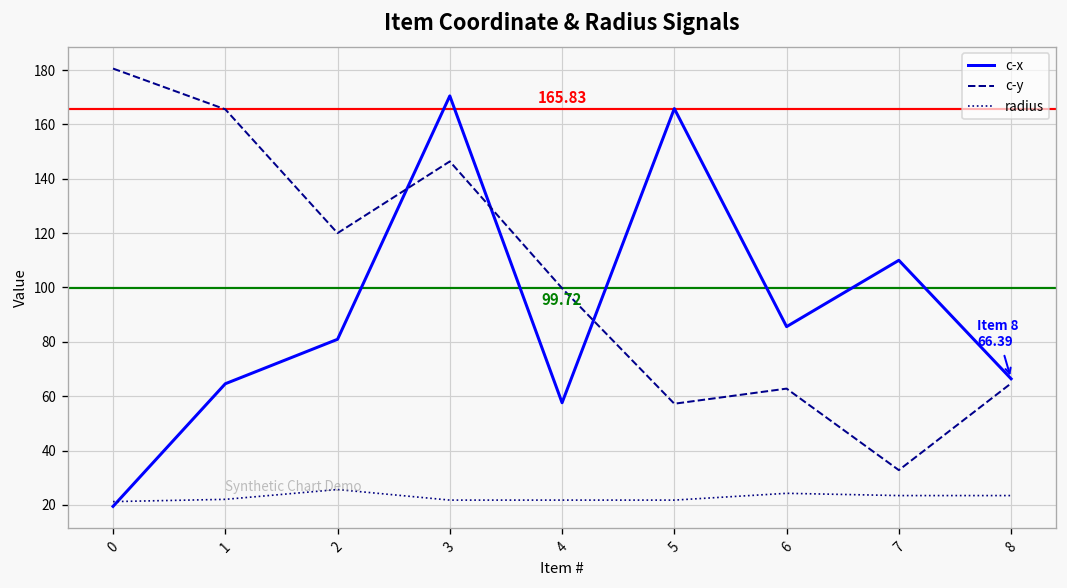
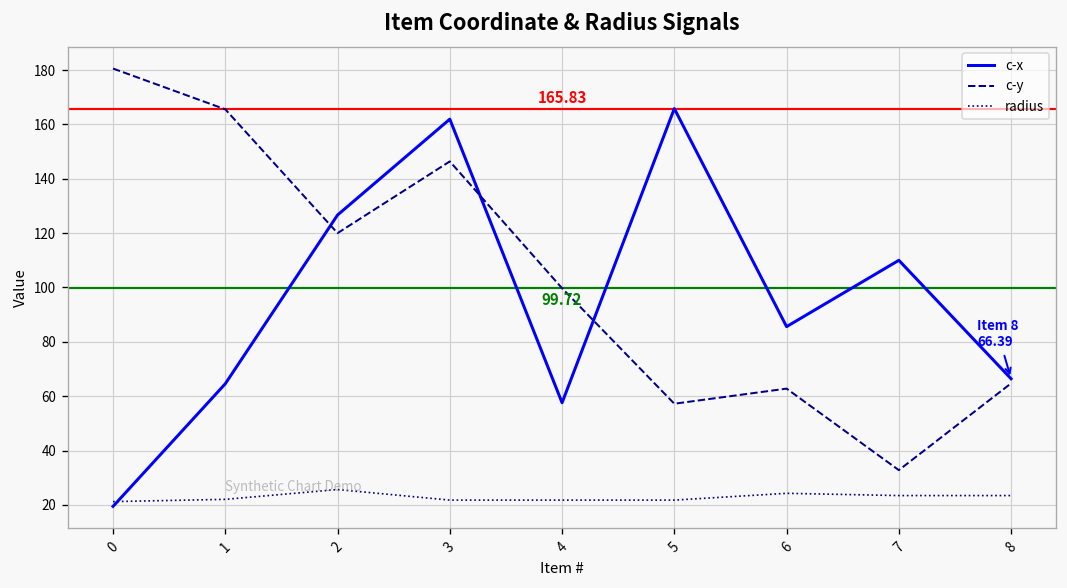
c-x, 2: 81 -> 127
c-x, 3: 171 -> 162
